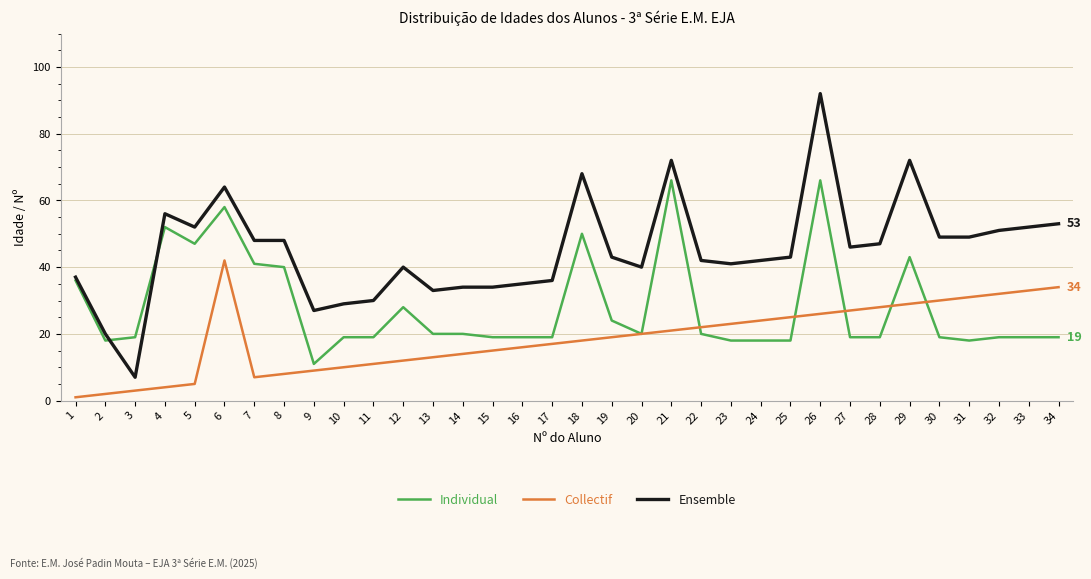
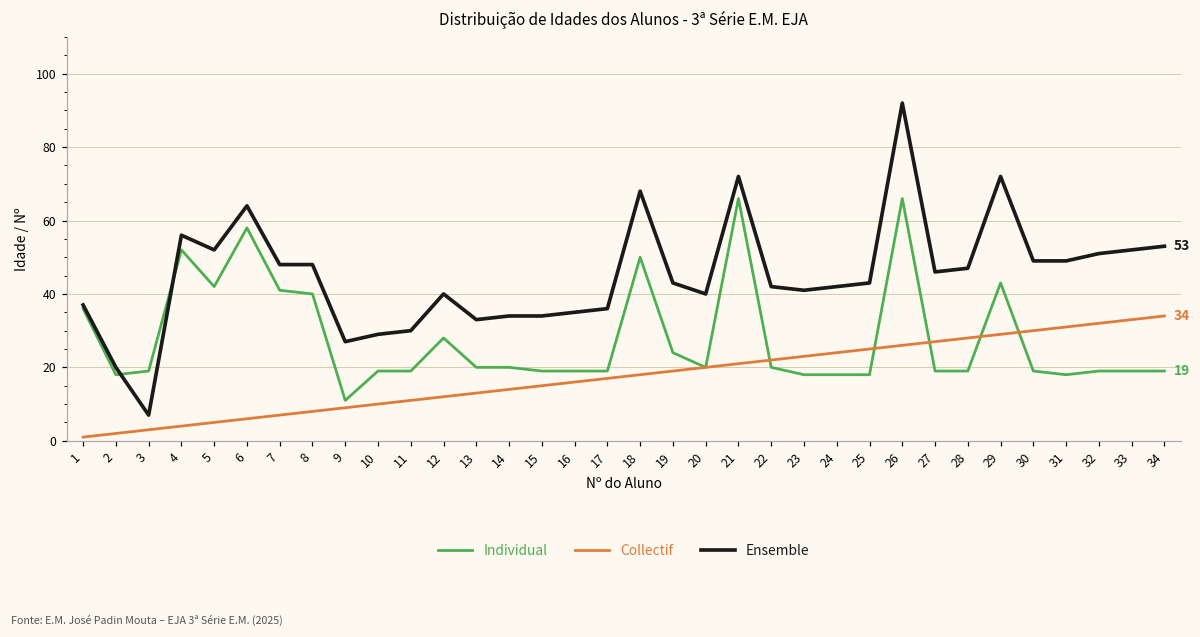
Individual, 5: 47 -> 42
Collectif, 6: 42 -> 6
